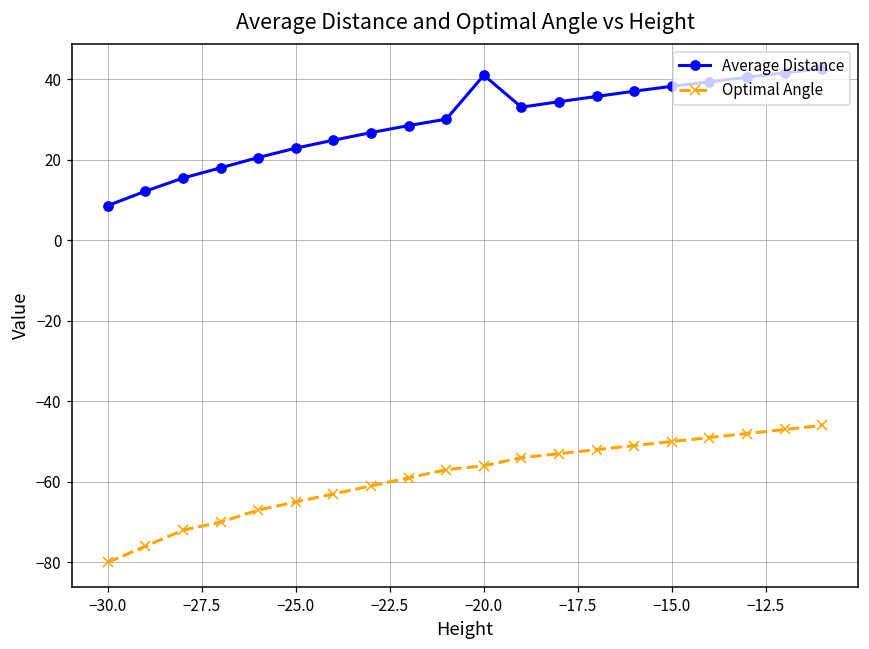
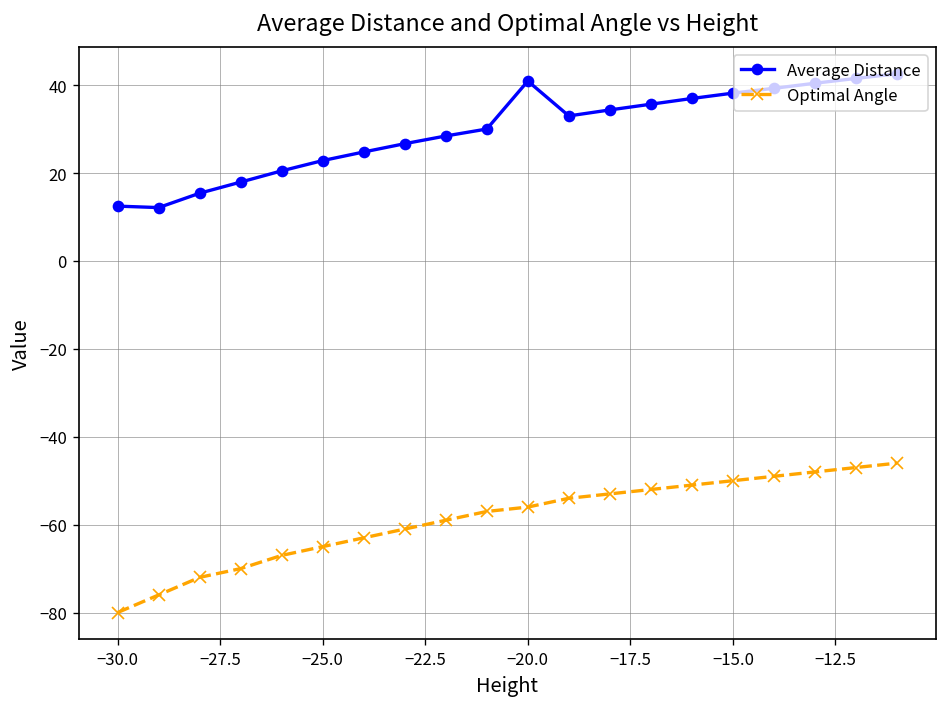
Average Distance, −30.0: 9 -> 12
